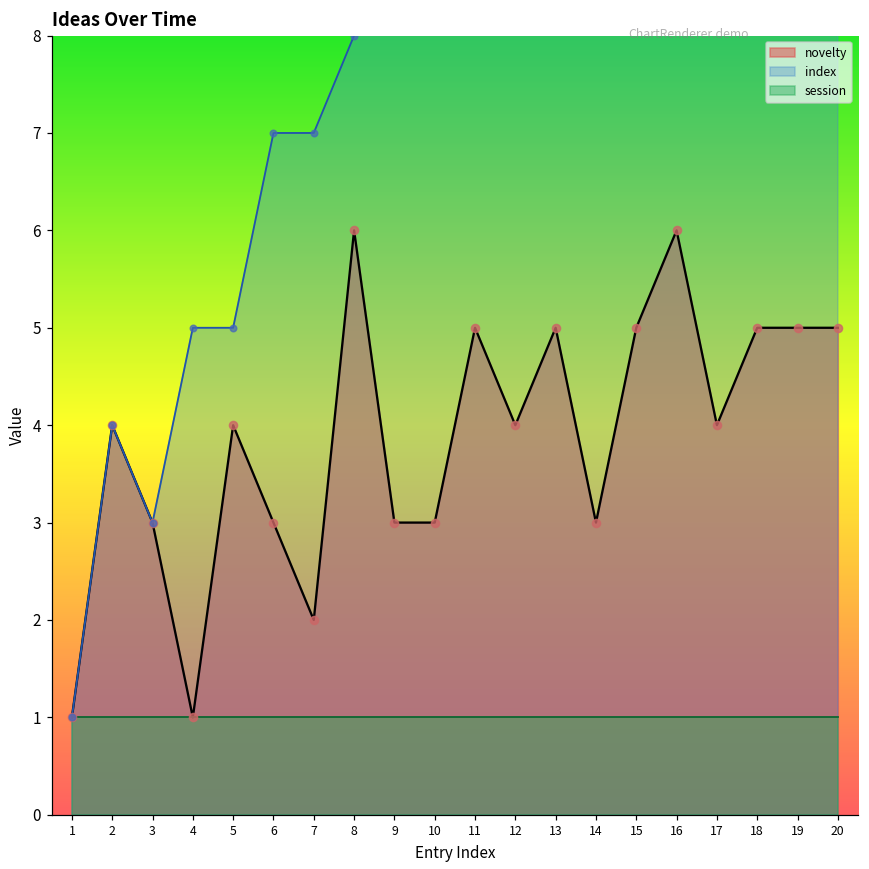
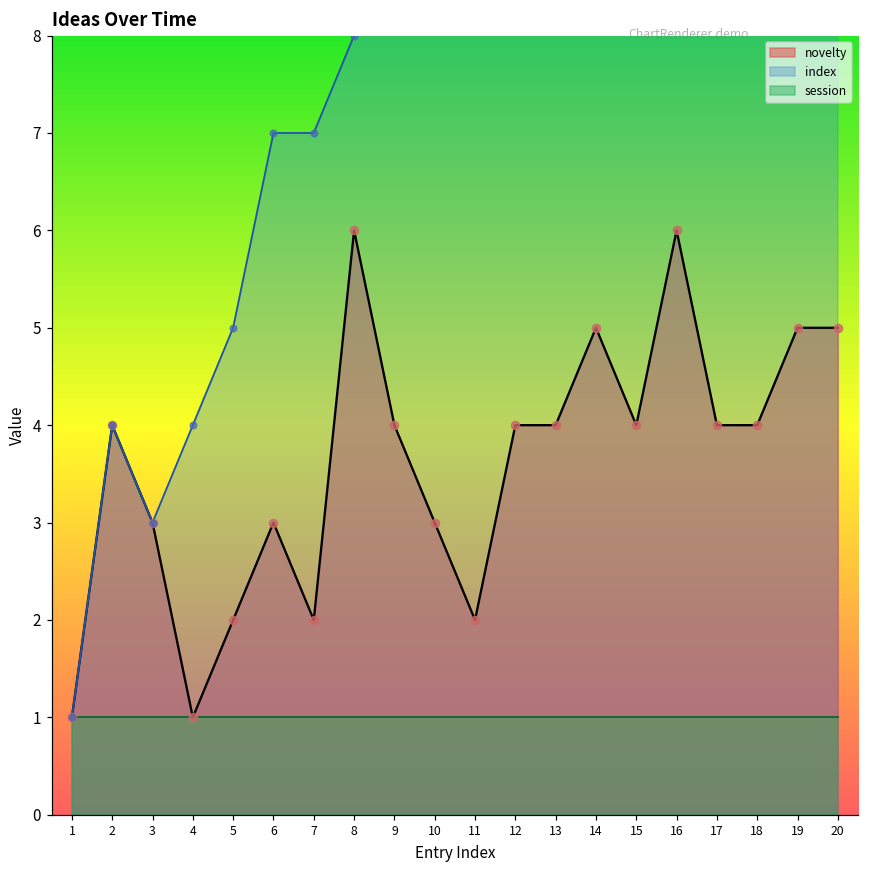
index, 4: 5 -> 4
novelty, 5: 4 -> 2
novelty, 9: 3 -> 4
novelty, 11: 5 -> 2
novelty, 13: 5 -> 4
novelty, 14: 3 -> 5
novelty, 15: 5 -> 4
novelty, 18: 5 -> 4
